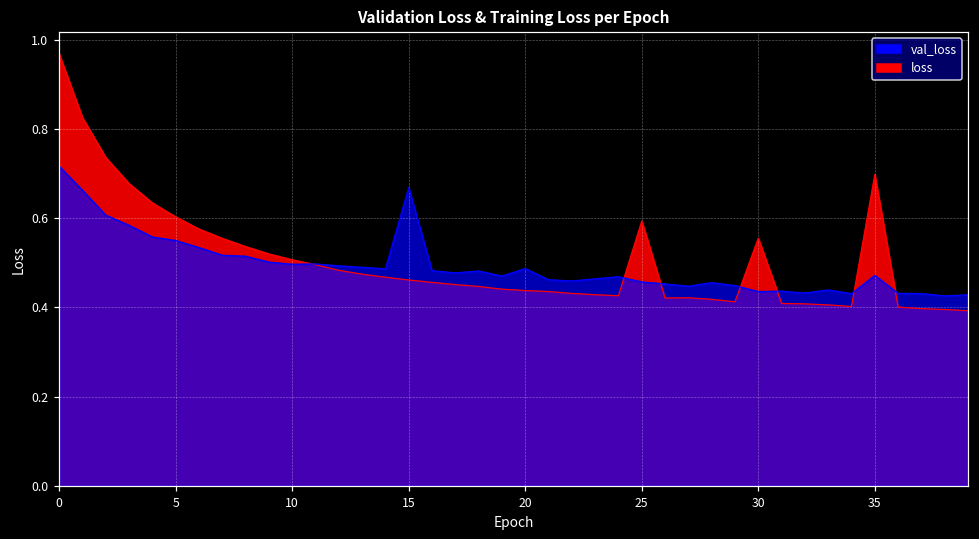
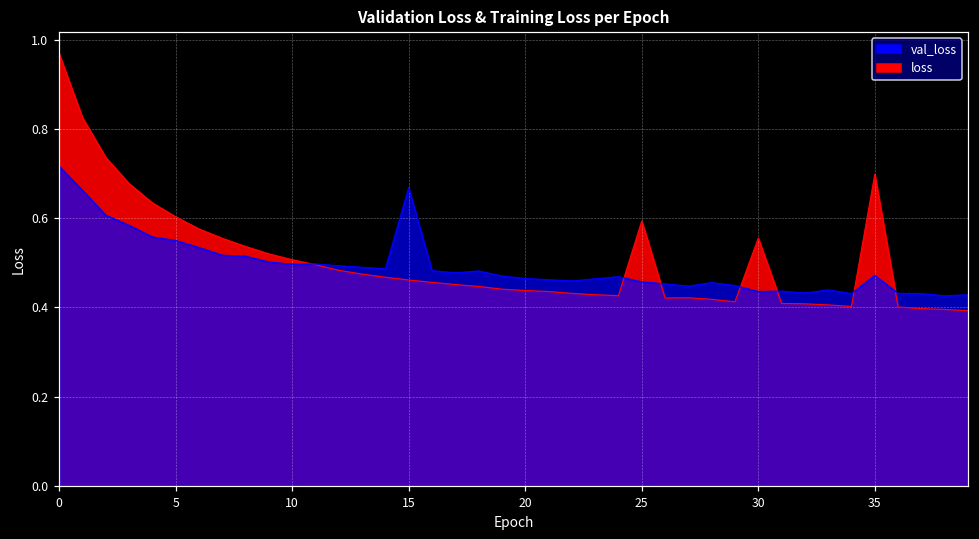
val_loss, 20: 0.49 -> 0.46
